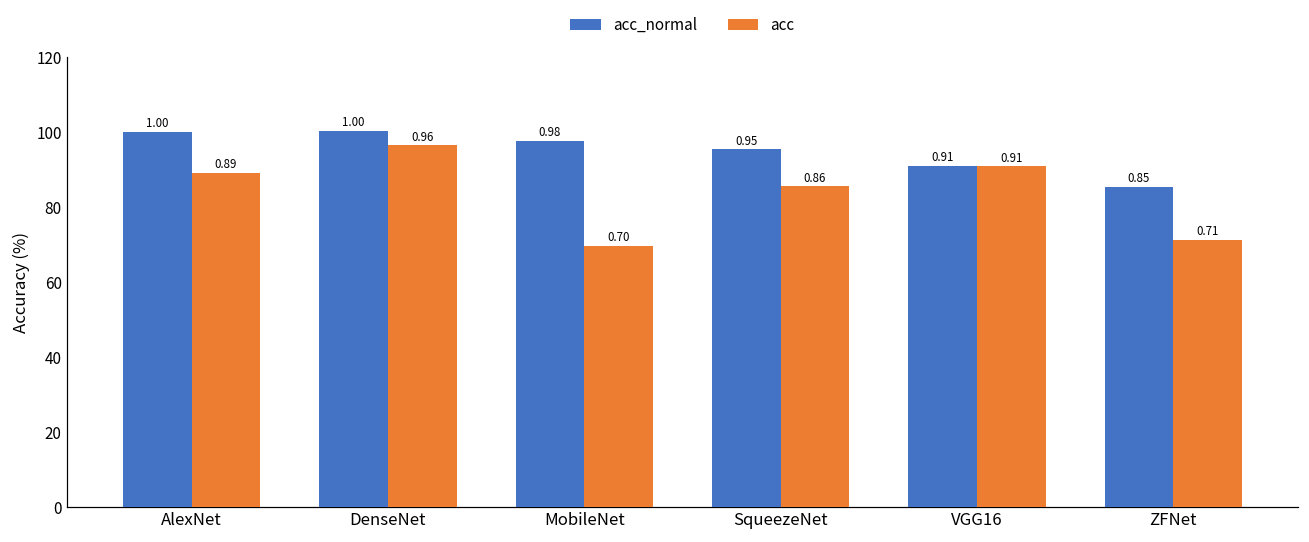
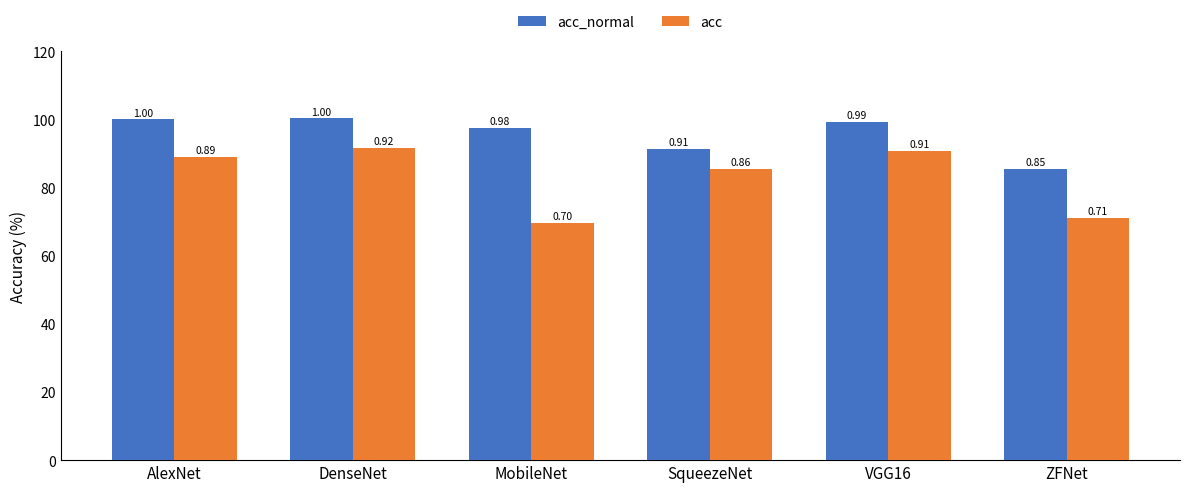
acc, DenseNet: 0.96 -> 0.92
acc_normal, SqueezeNet: 0.95 -> 0.91
acc_normal, VGG16: 0.91 -> 0.99
